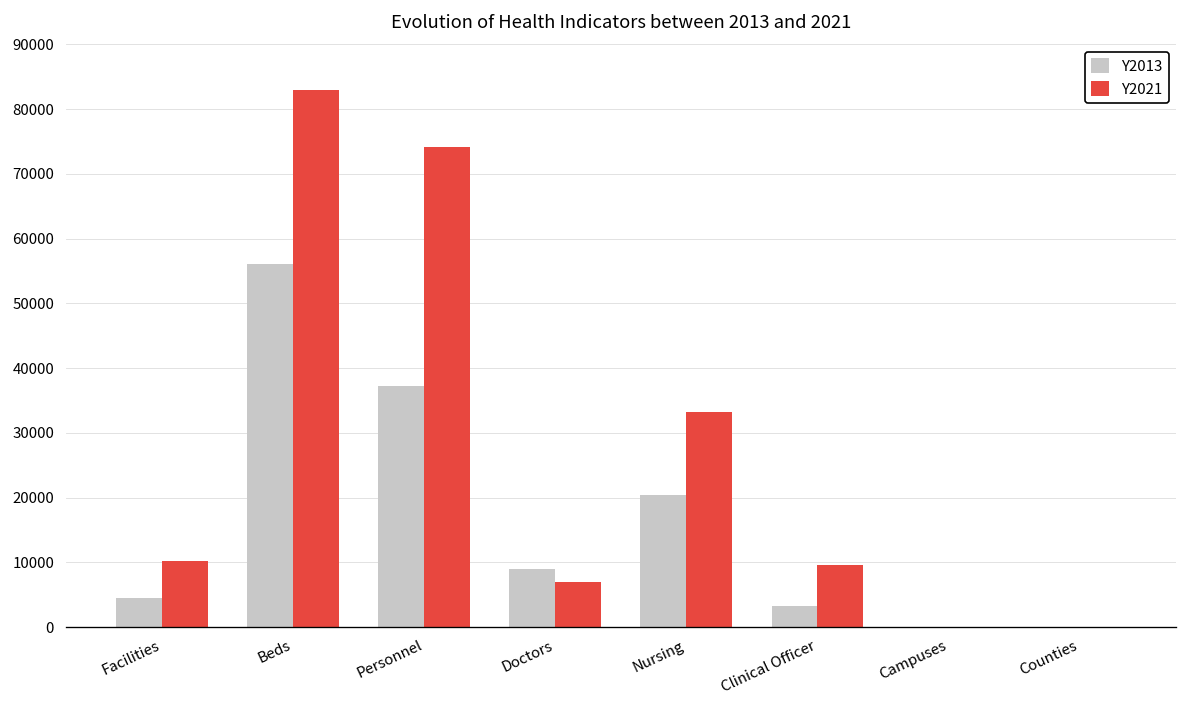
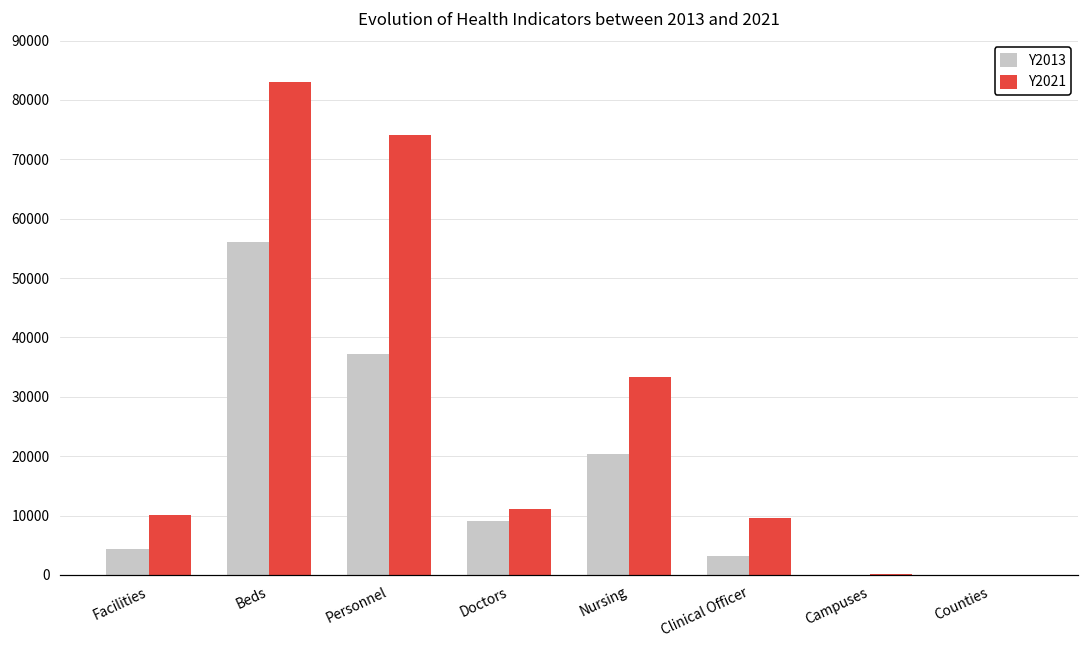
Y2021, Doctors: 7000 -> 11000
